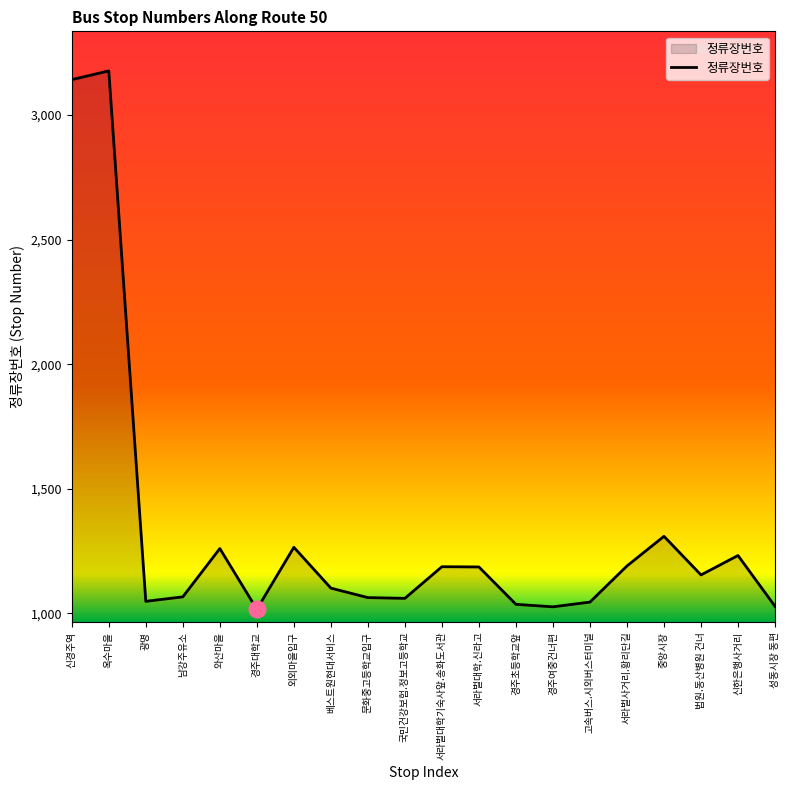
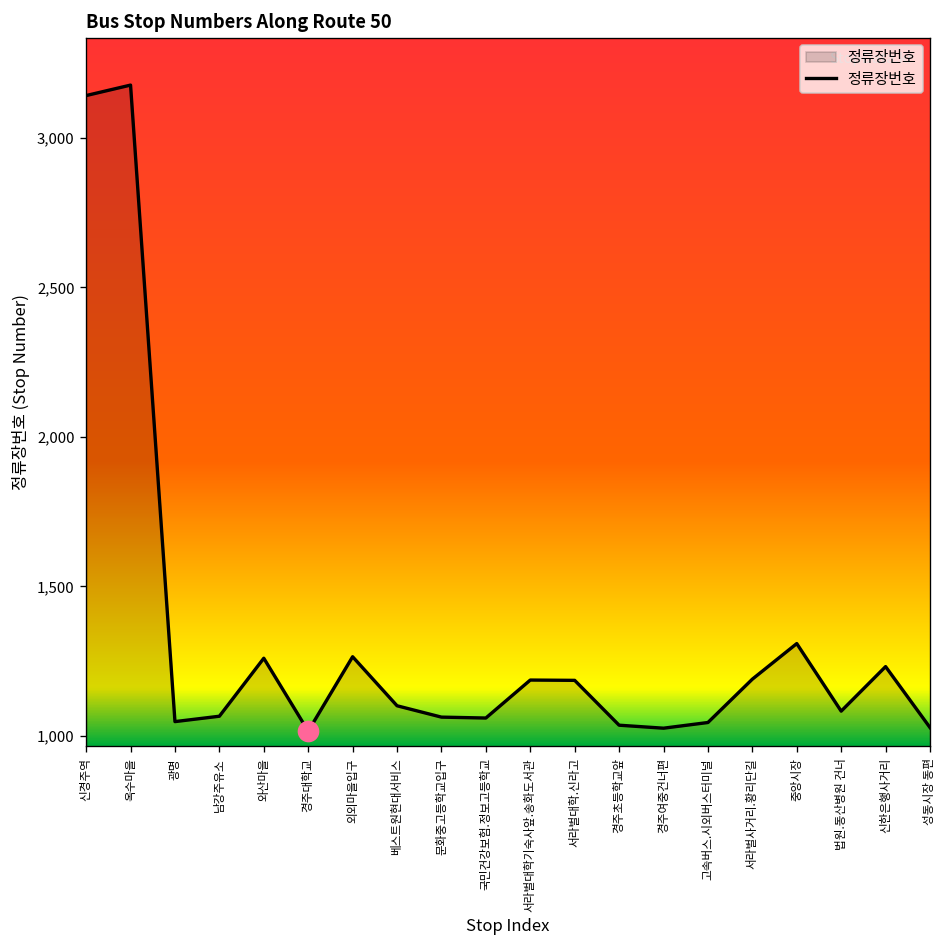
정류장번호, 법원.동산병원 건너: 1,150 -> 1,080
